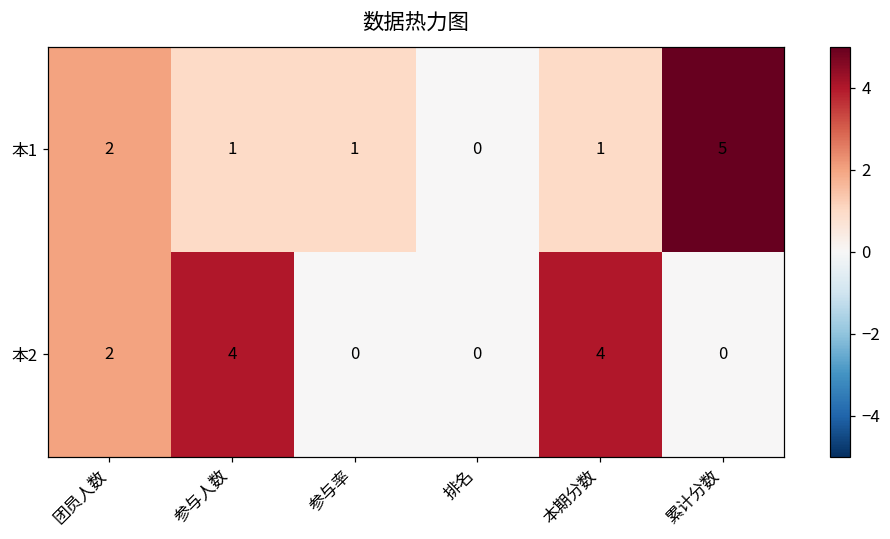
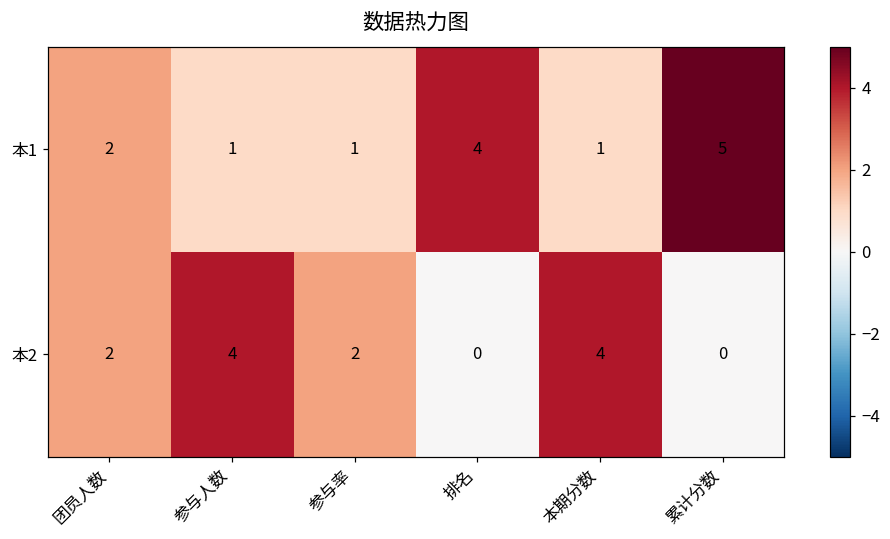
本1, 排名: 0 -> 4
本2, 参与率: 0 -> 2
